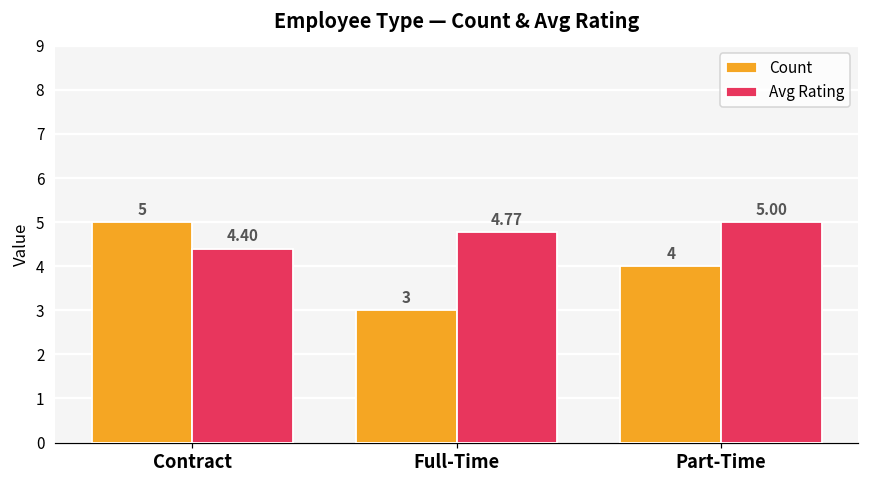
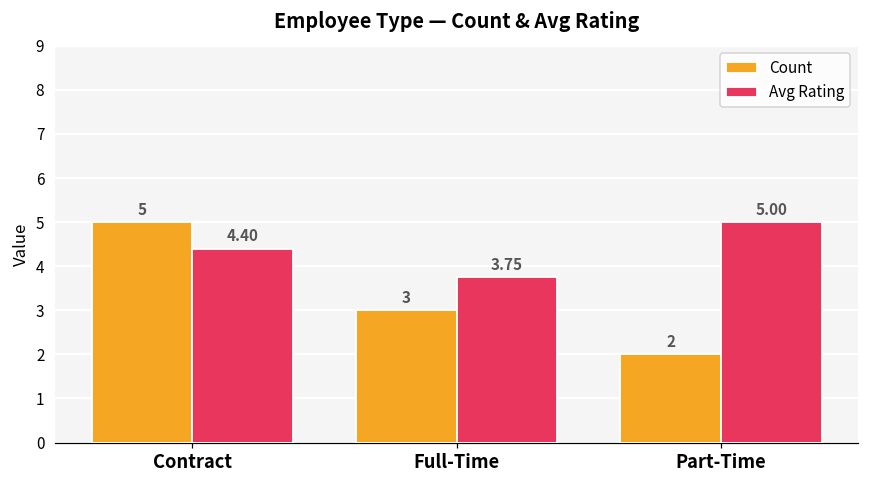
Avg Rating, Full-Time: 4.77 -> 3.75
Count, Part-Time: 4 -> 2
